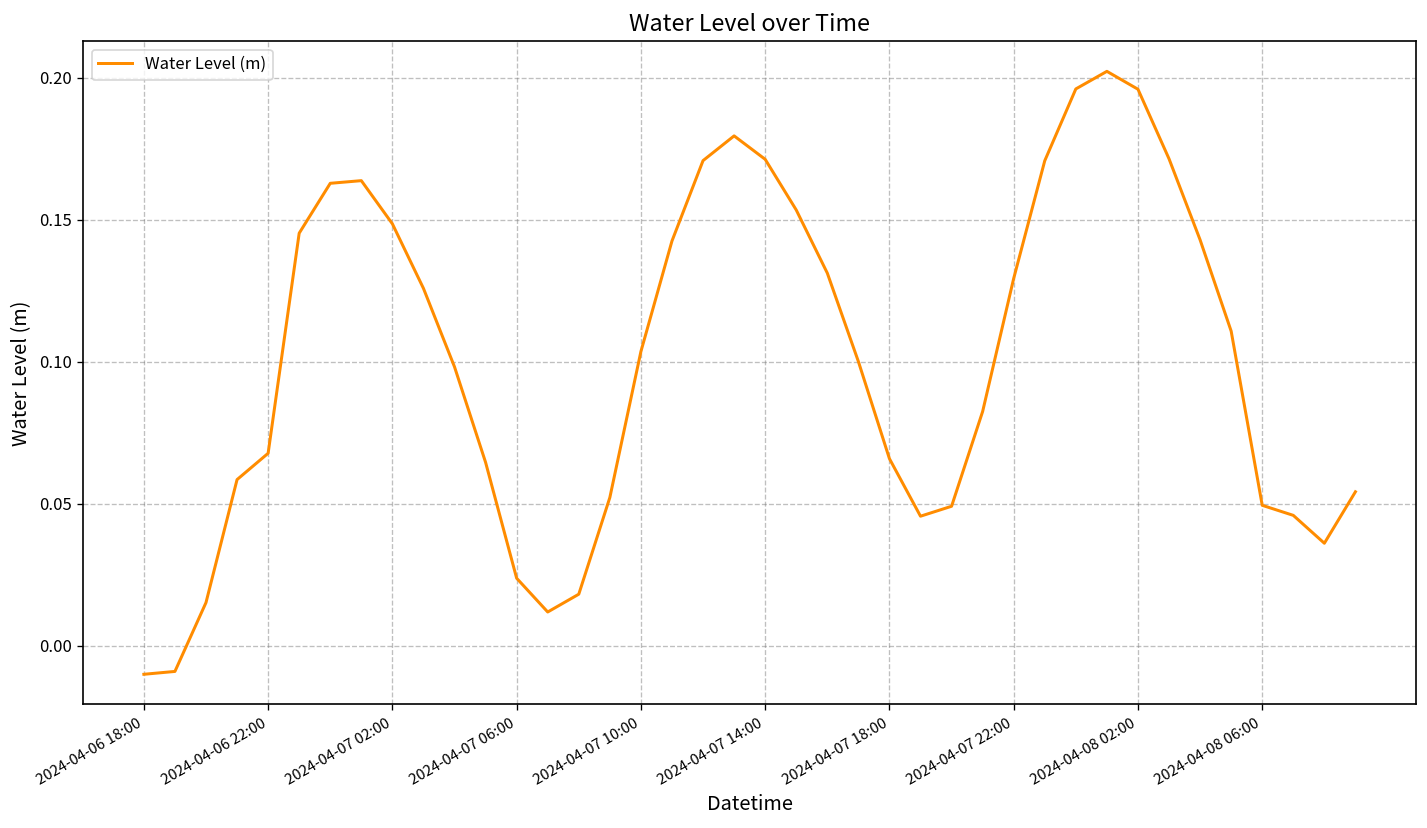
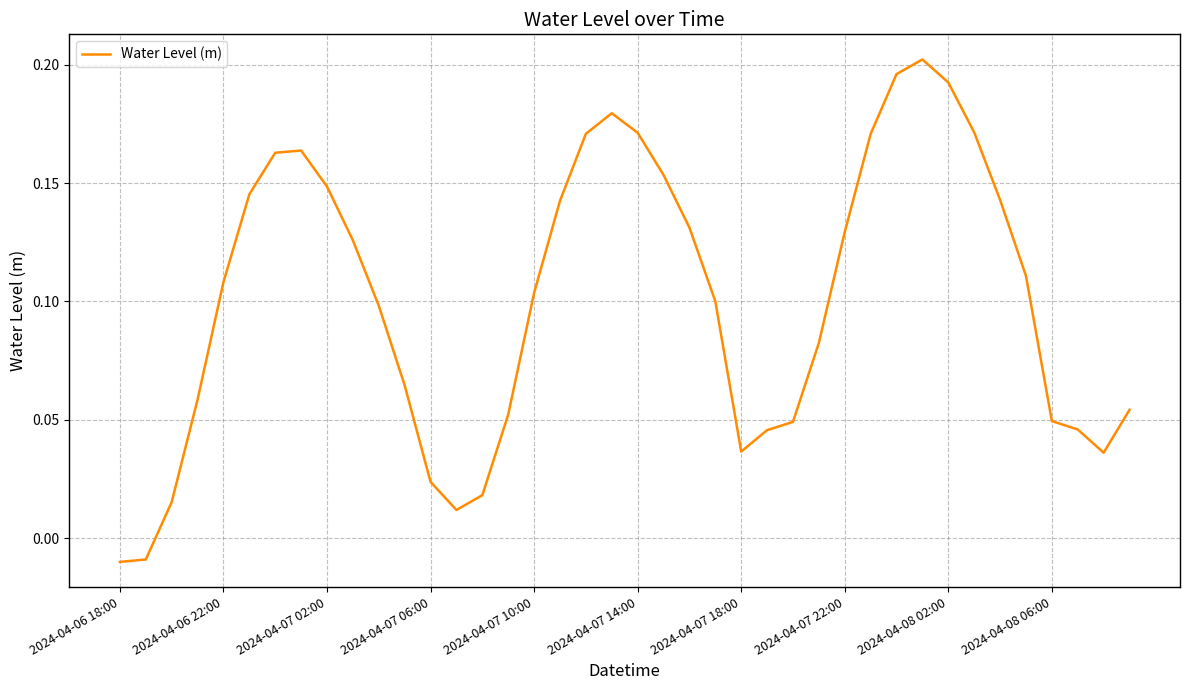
2024-04-06 22:00: 0.068 -> 0.108
2024-04-07 18:00: 0.066 -> 0.037
2024-04-08 02:00: 0.196 -> 0.193
